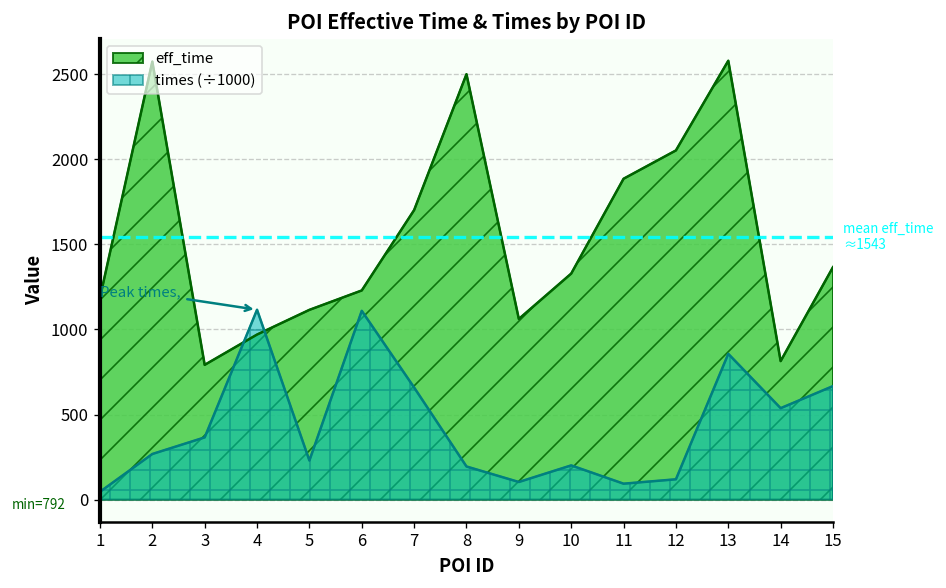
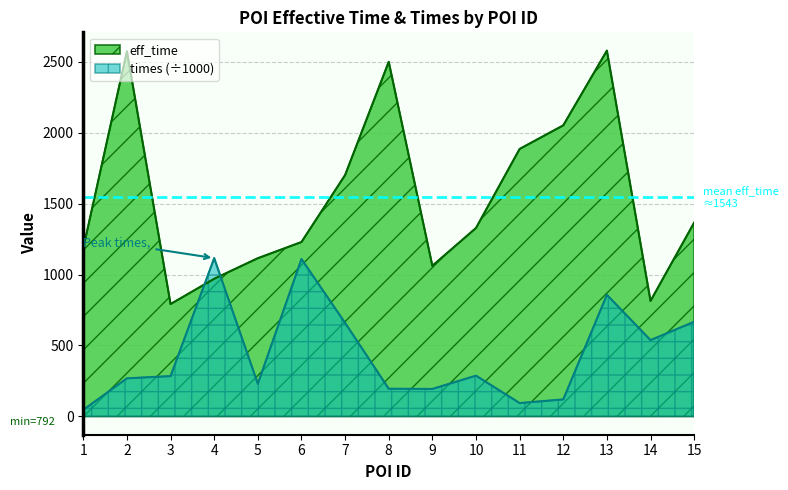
times (÷1000), 3: 370 -> 280
times (÷1000), 9: 100 -> 190
times (÷1000), 10: 200 -> 290
